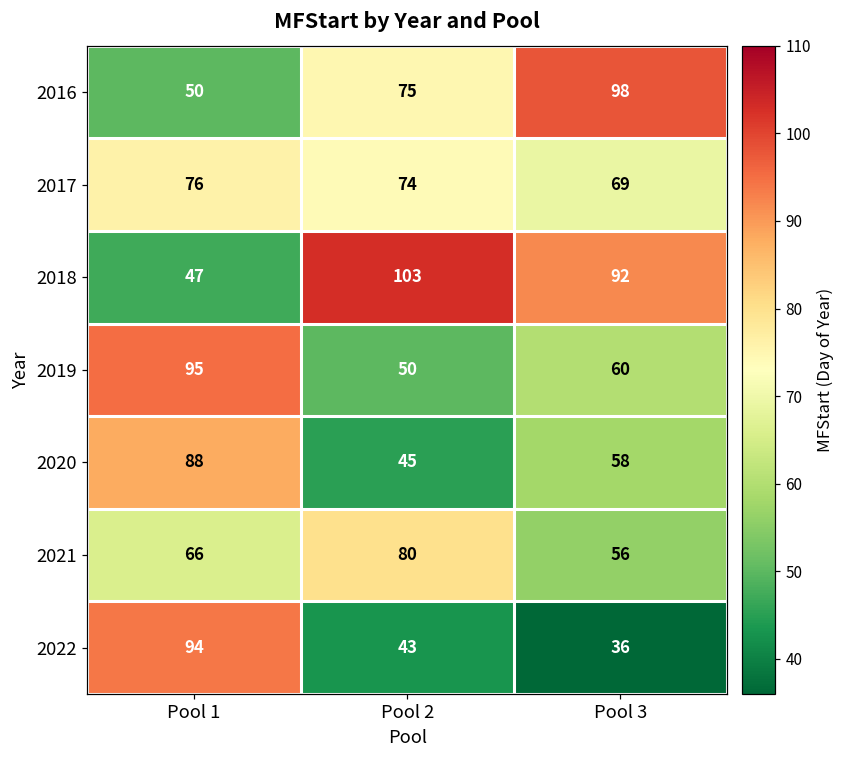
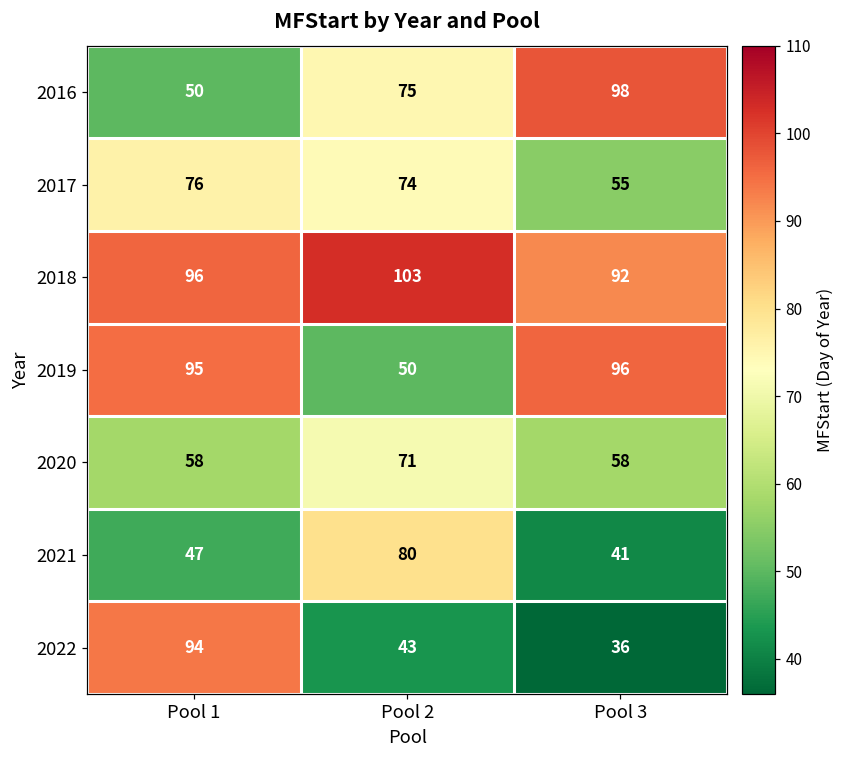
2017, Pool 3: 69 -> 55
2018, Pool 1: 47 -> 96
2019, Pool 3: 60 -> 96
2020, Pool 1: 88 -> 58
2020, Pool 2: 45 -> 71
2021, Pool 1: 66 -> 47
2021, Pool 3: 56 -> 41
